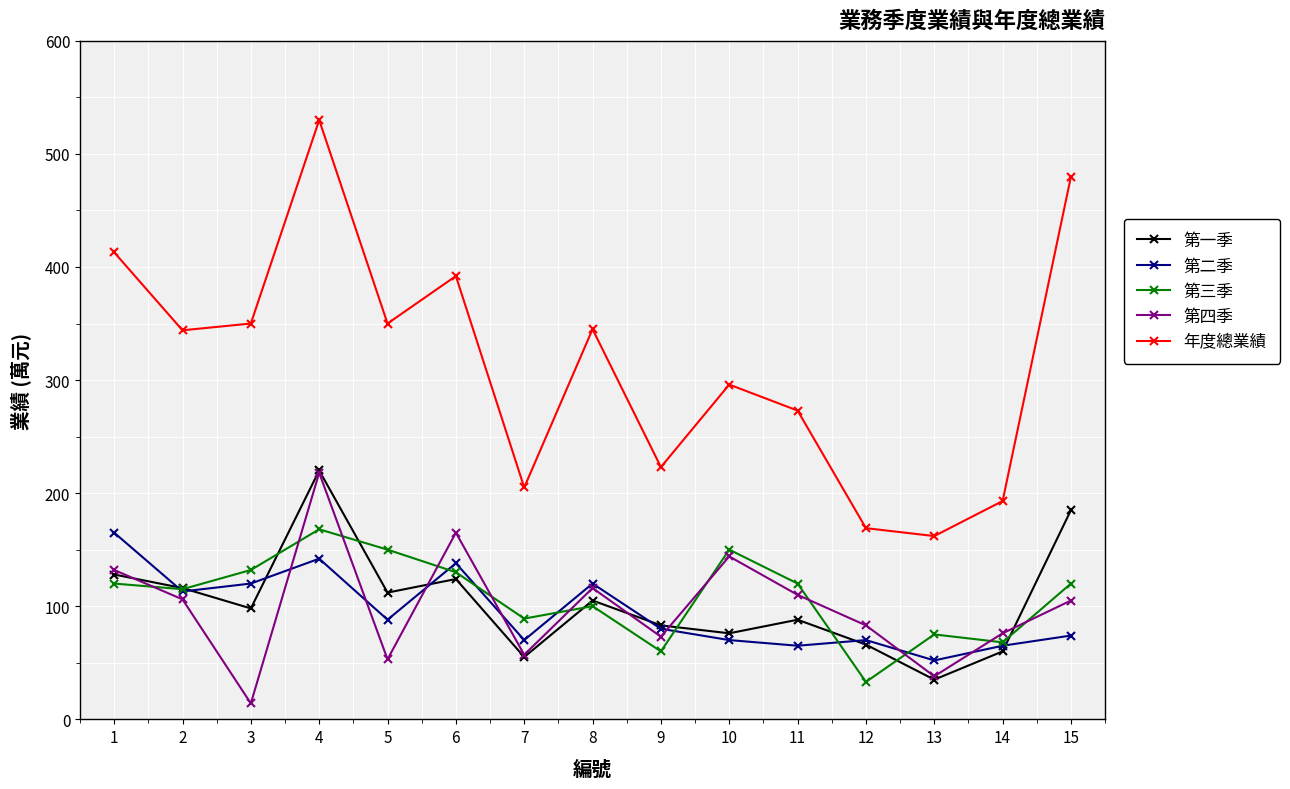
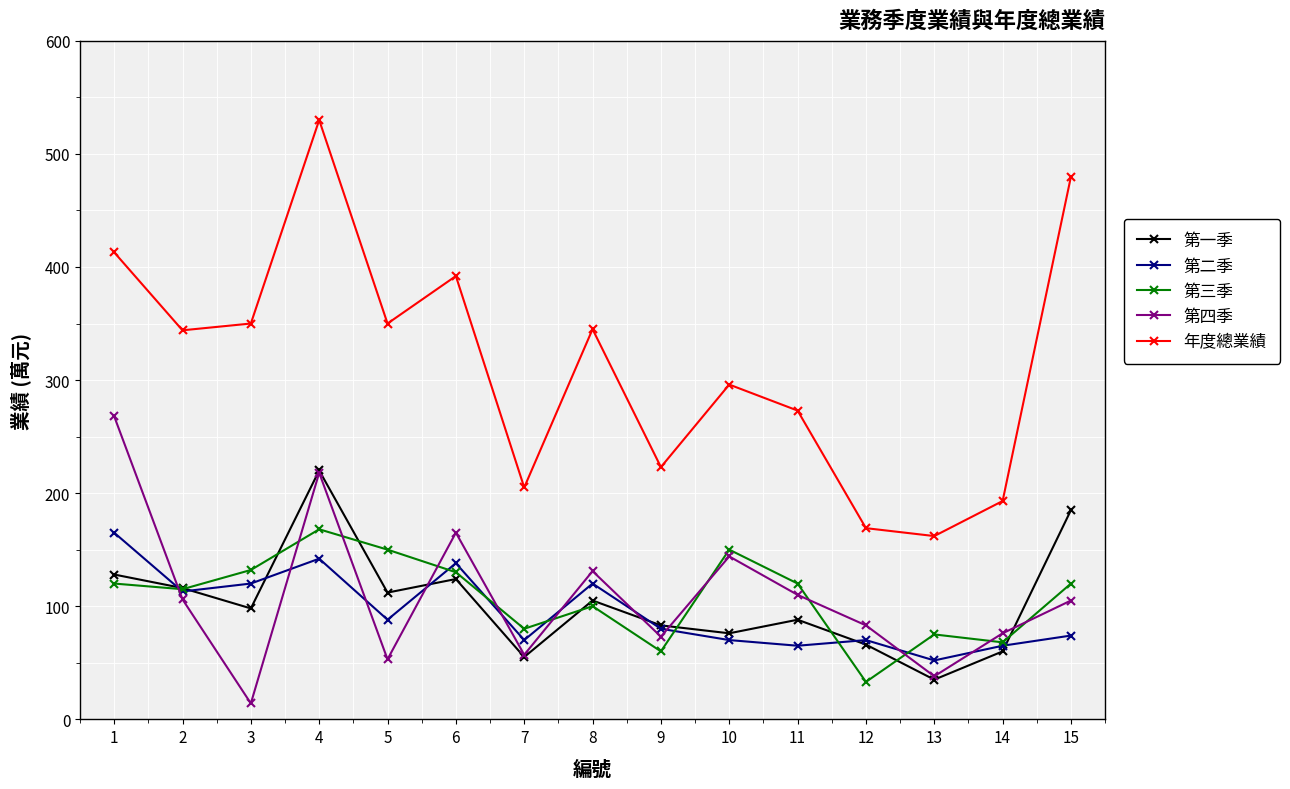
第四季, 1: 132 -> 268
第三季, 7: 89 -> 80
第四季, 8: 116 -> 131
